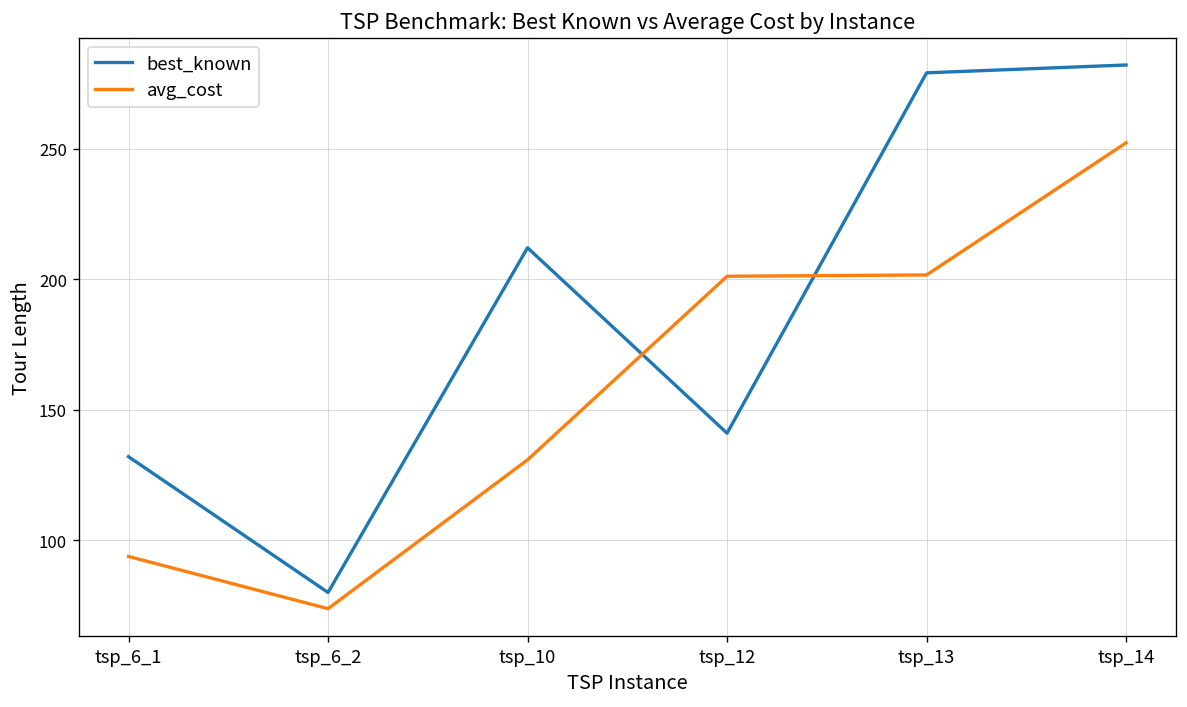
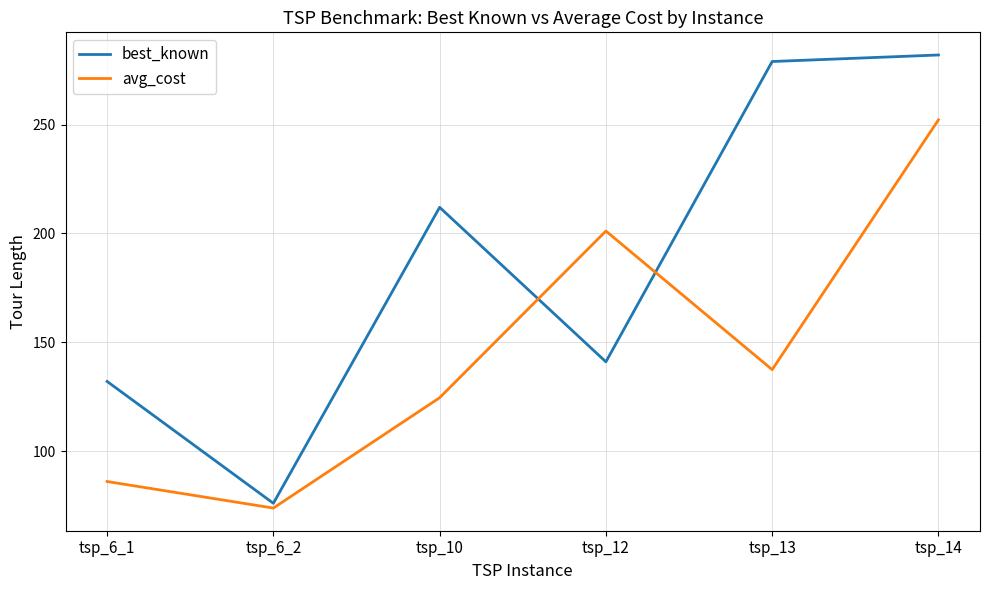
avg_cost, tsp_6_1: 94 -> 86
best_known, tsp_6_2: 80 -> 76
avg_cost, tsp_10: 131 -> 125
avg_cost, tsp_13: 202 -> 137
